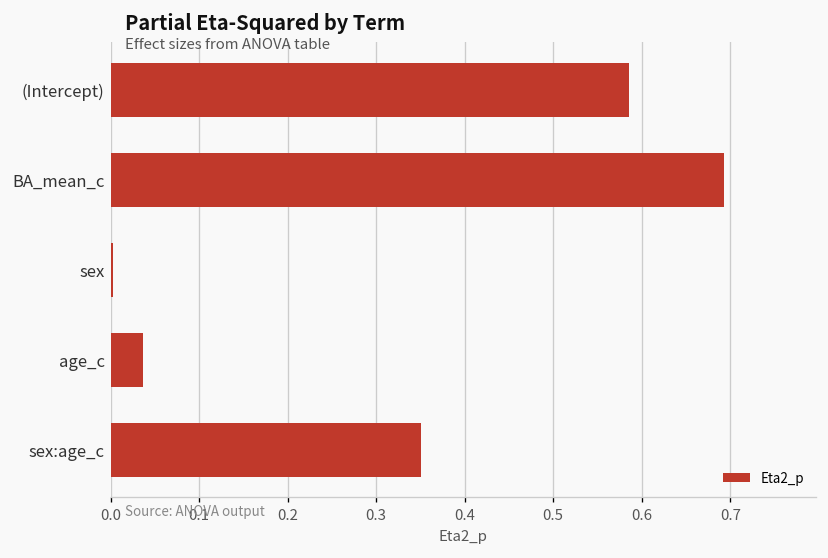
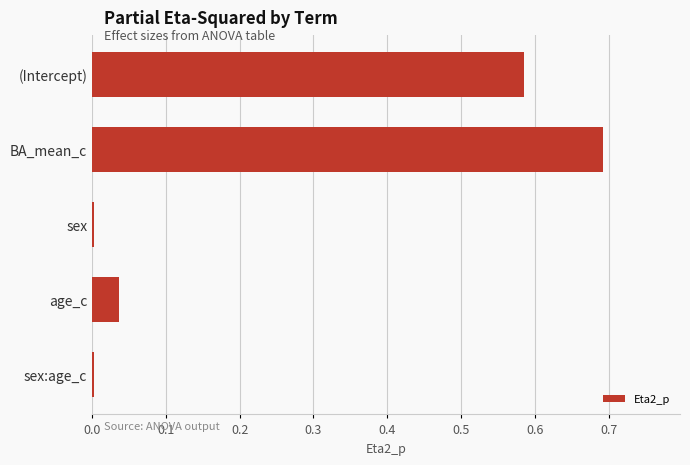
sex:age_c: 0.35 -> 0.00
